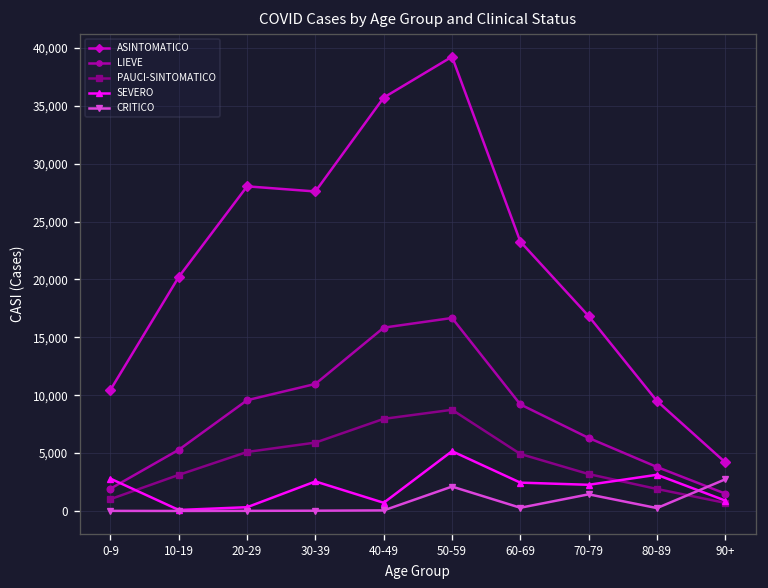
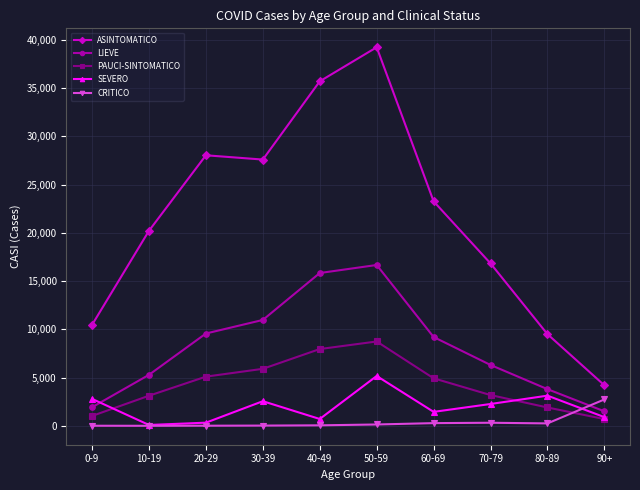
CRITICO, 50-59: 2,000 -> 0
SEVERO, 60-69: 2,000 -> 1,000
CRITICO, 70-79: 1,000 -> 0
